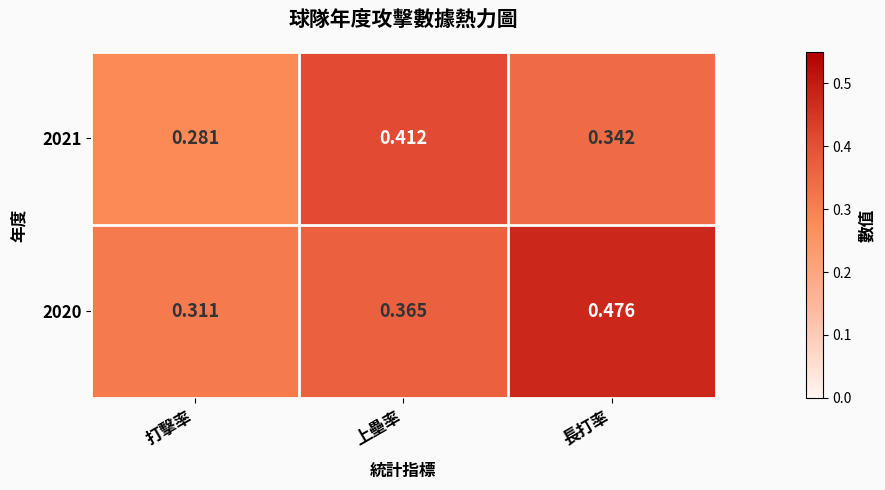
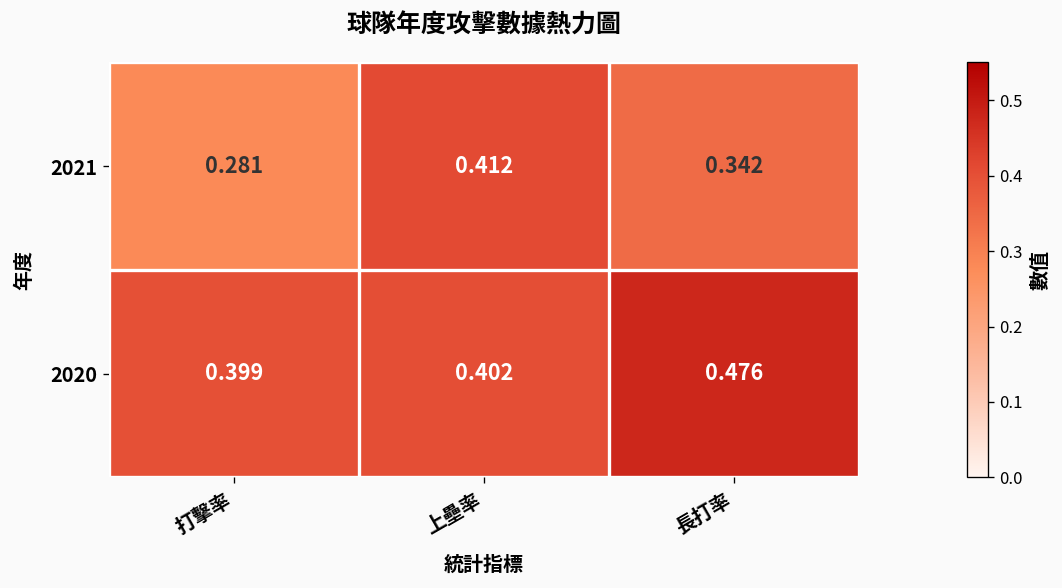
2020, 打擊率: 0.311 -> 0.399
2020, 上壘率: 0.365 -> 0.402
